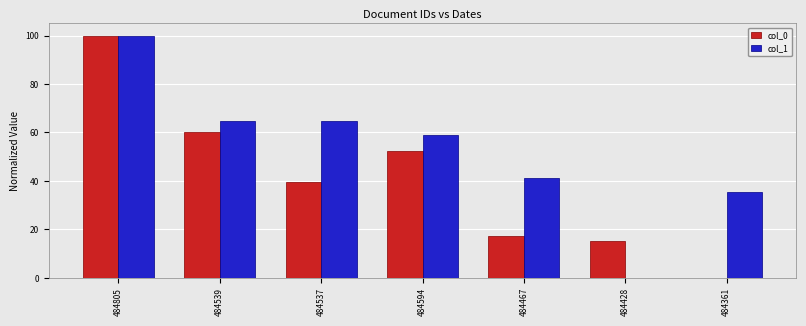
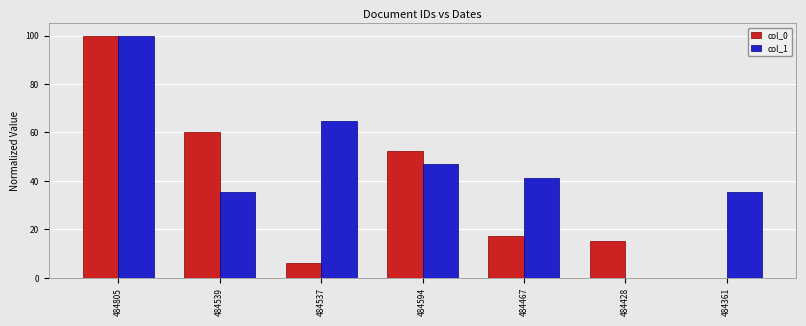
col_1, 484539: 65 -> 35
col_0, 484537: 40 -> 6
col_1, 484594: 59 -> 47
